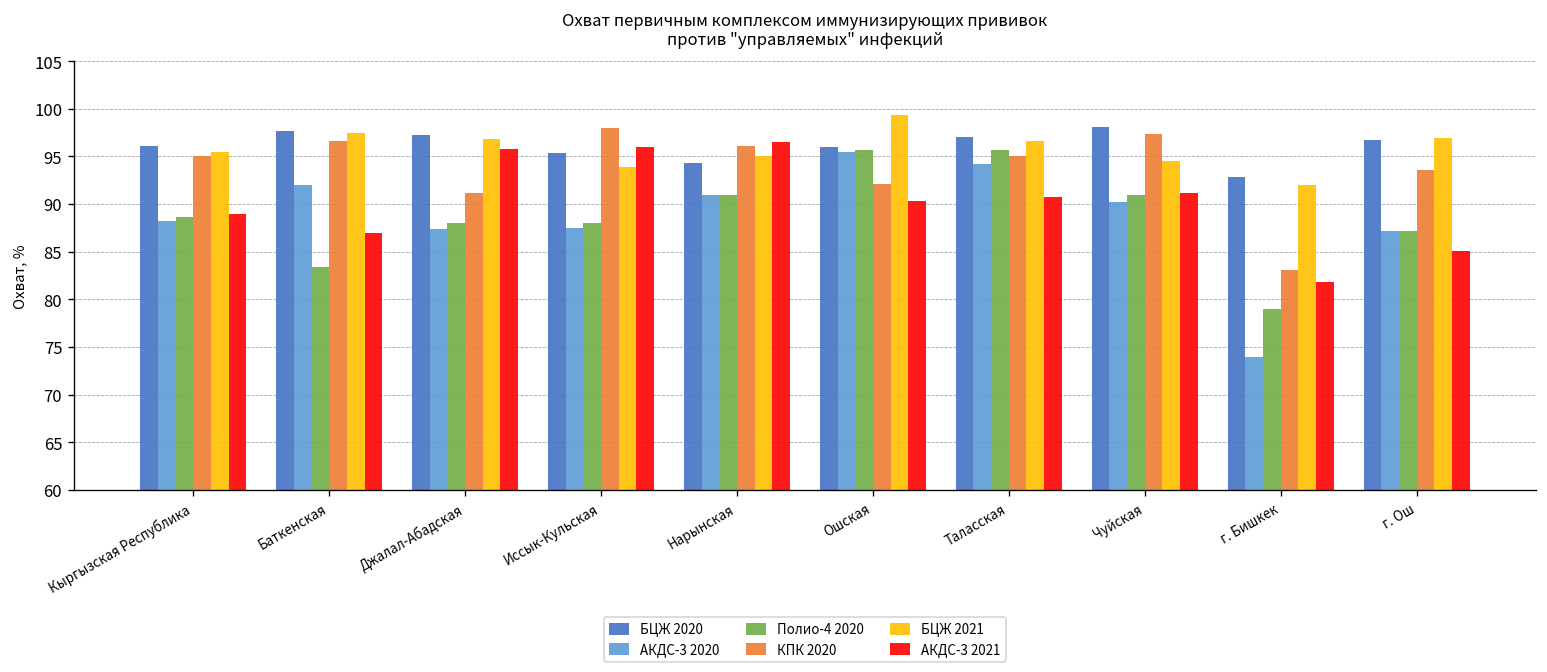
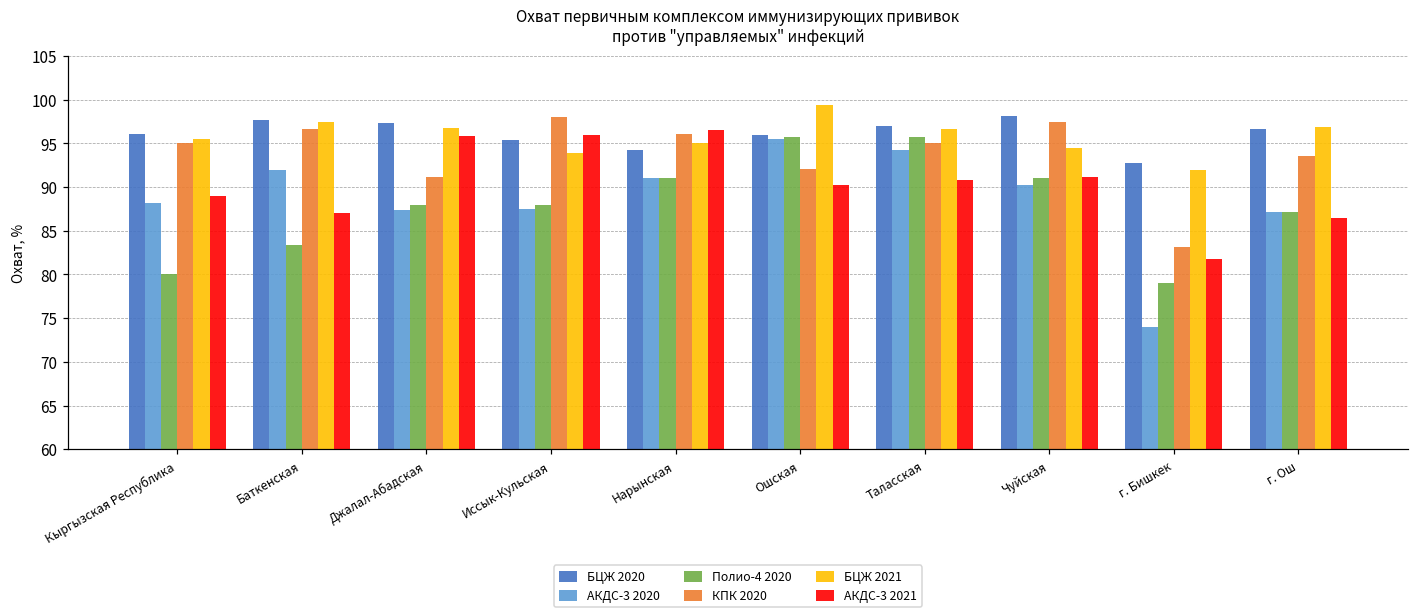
Полио-4 2020, Кыргызская Республика: 89 -> 80
АКДС-3 2021, г. Ош: 85 -> 87
